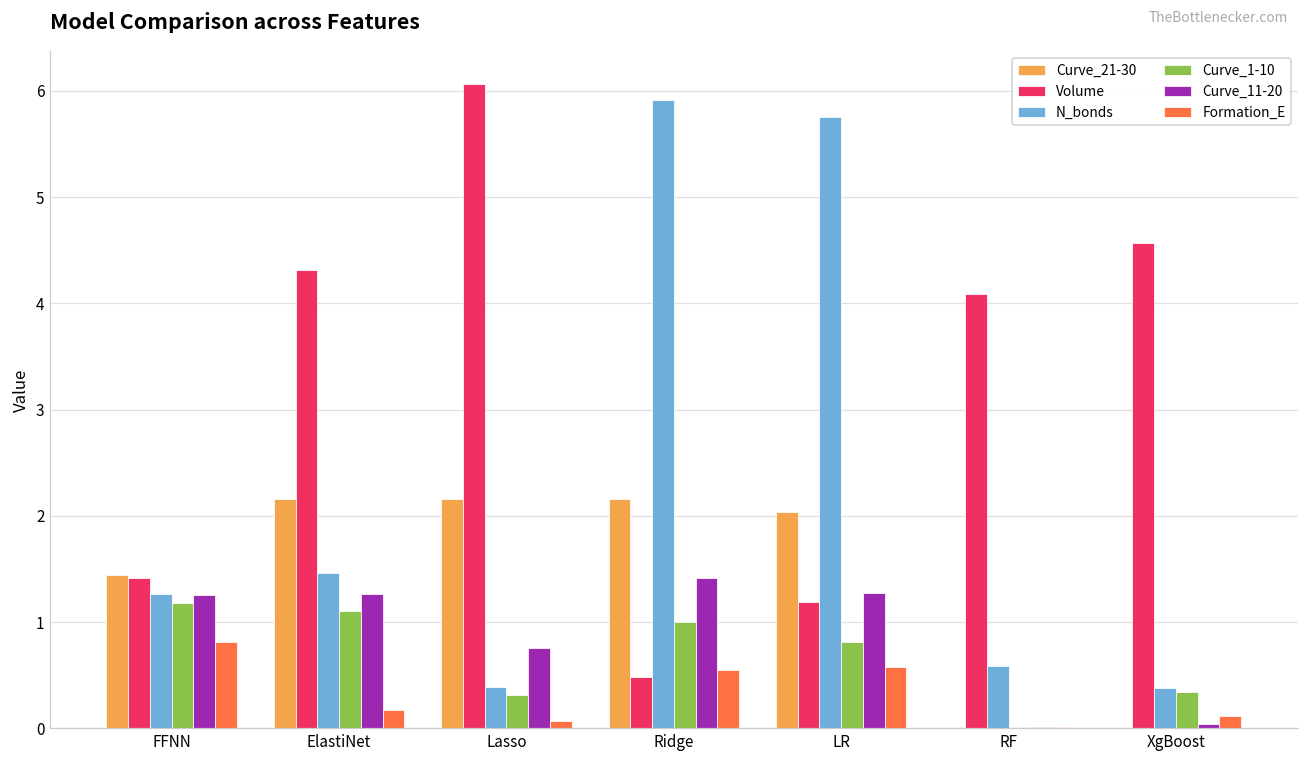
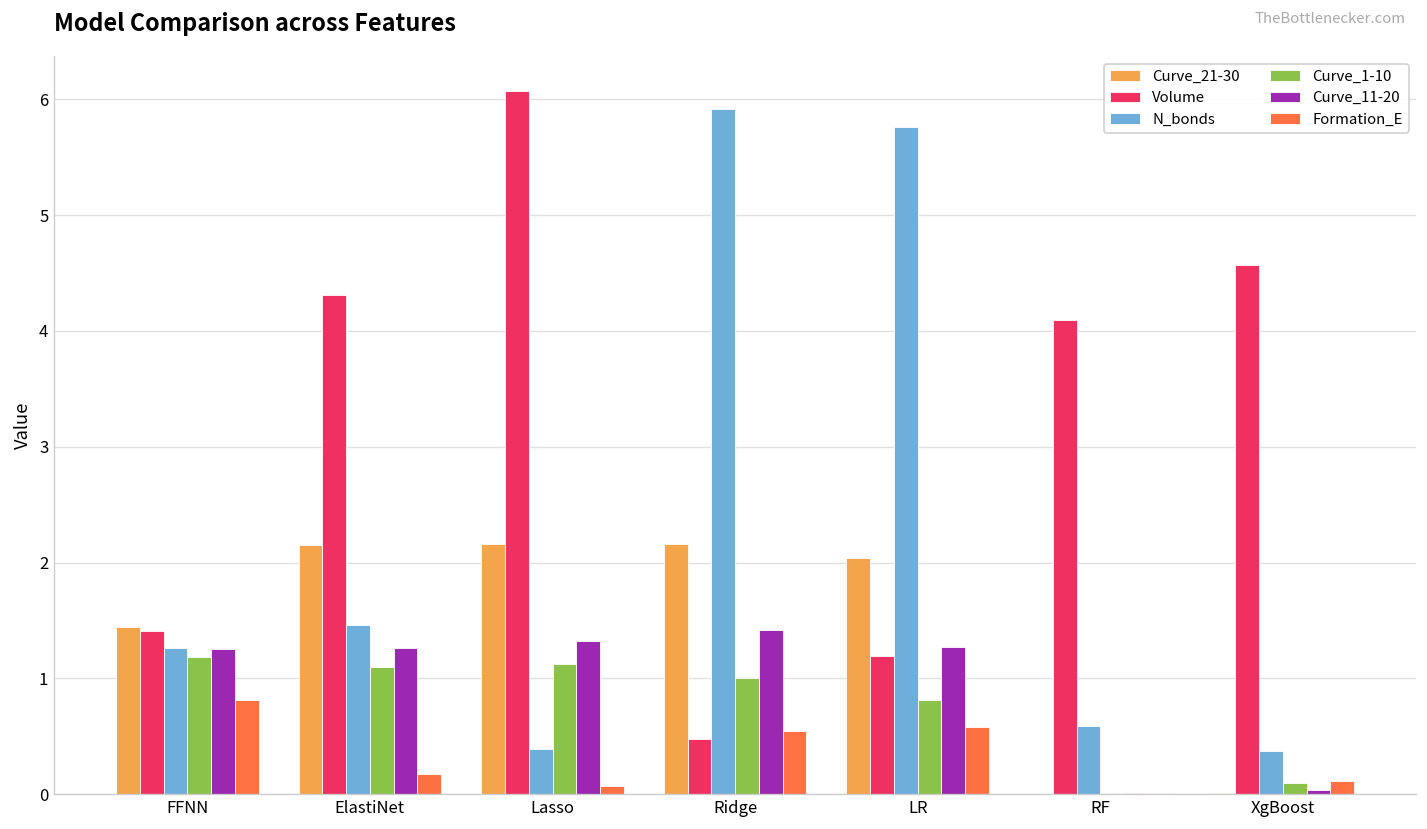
Curve_1-10, Lasso: 0.3 -> 1.1
Curve_11-20, Lasso: 0.8 -> 1.3
Curve_1-10, XgBoost: 0.3 -> 0.1
